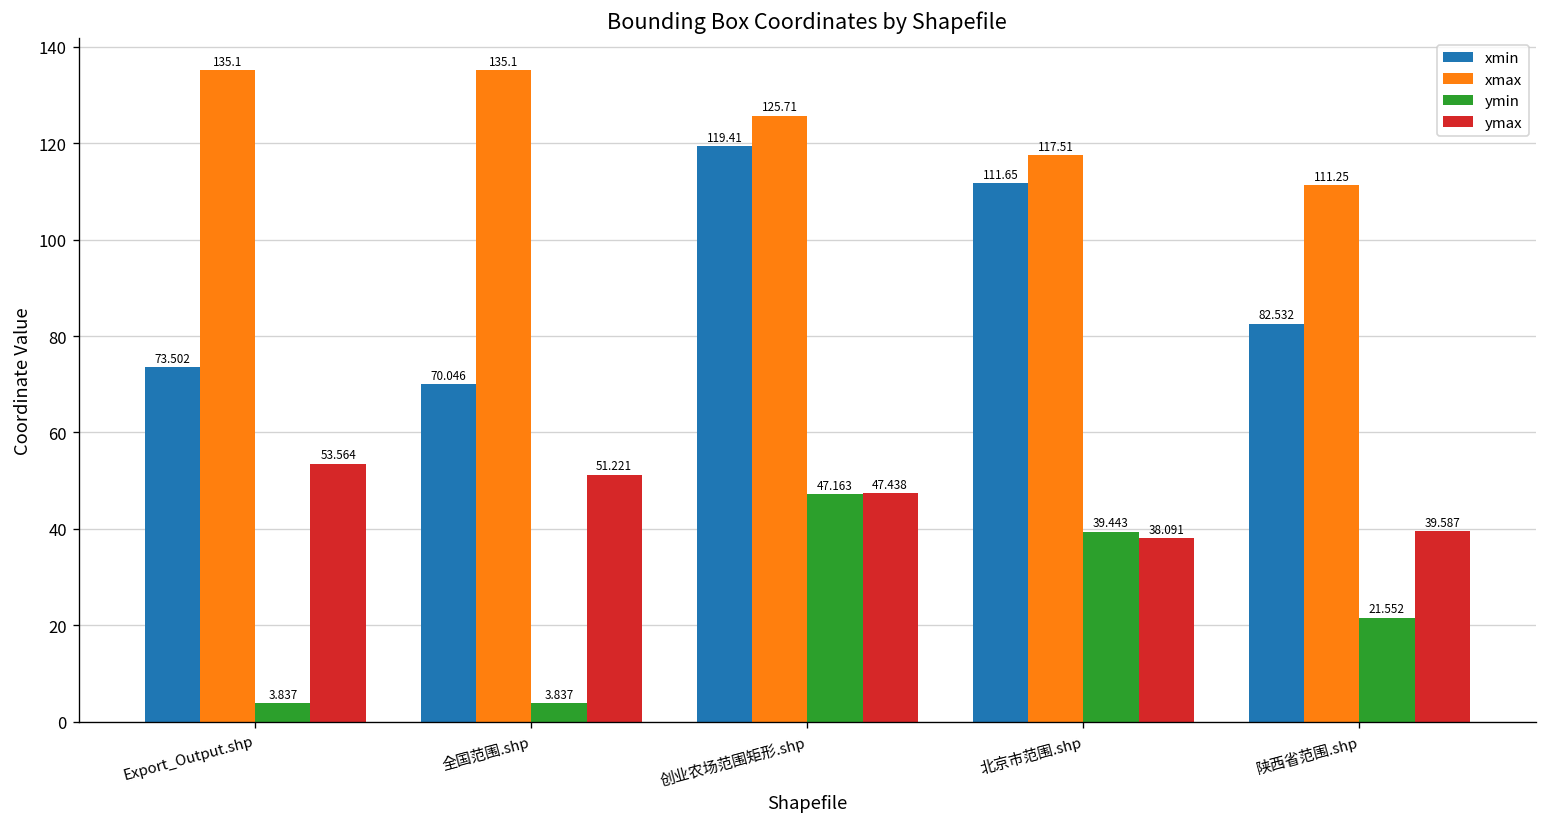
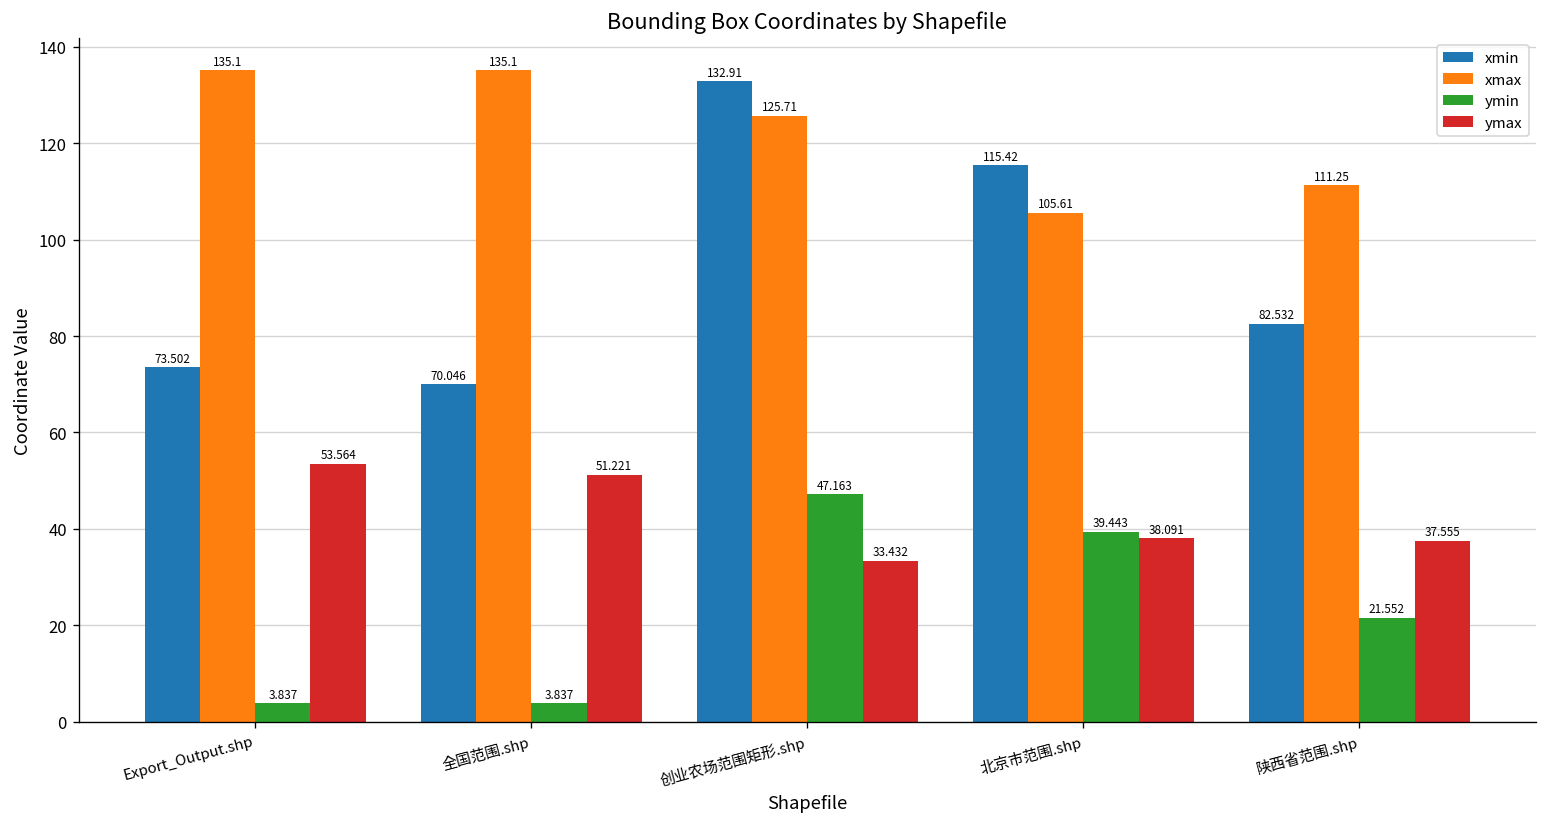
xmin, 创业农场范围矩形.shp: 119.41 -> 132.91
ymax, 创业农场范围矩形.shp: 47.438 -> 33.432
xmin, 北京市范围.shp: 111.65 -> 115.42
xmax, 北京市范围.shp: 117.51 -> 105.61
ymax, 陕西省范围.shp: 39.587 -> 37.555
